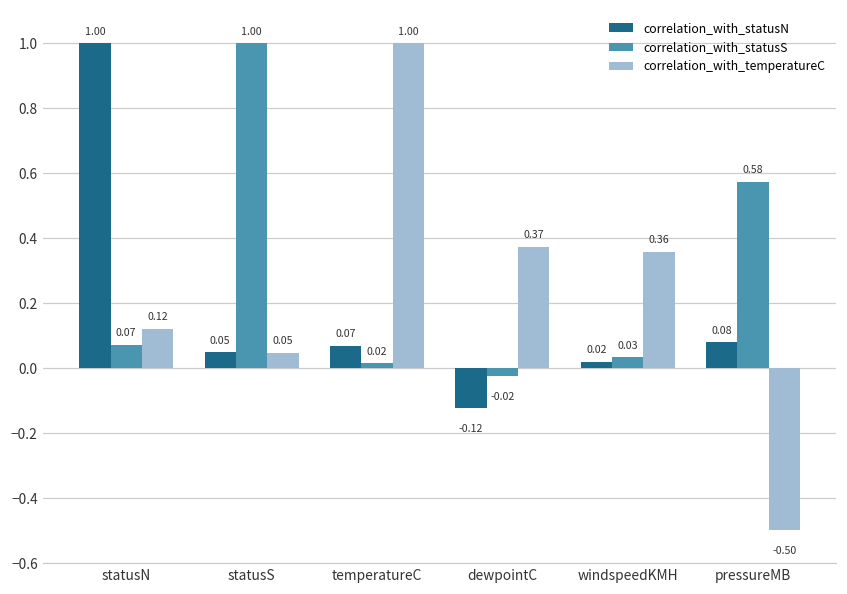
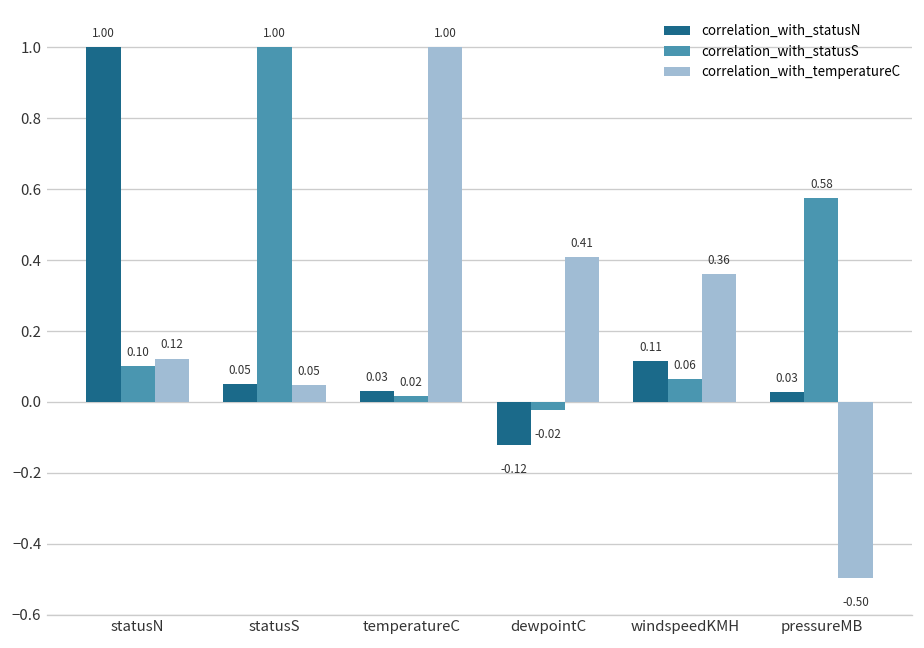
correlation_with_statusS, statusN: 0.07 -> 0.10
correlation_with_statusN, temperatureC: 0.07 -> 0.03
correlation_with_temperatureC, dewpointC: 0.37 -> 0.41
correlation_with_statusN, windspeedKMH: 0.02 -> 0.11
correlation_with_statusS, windspeedKMH: 0.03 -> 0.06
correlation_with_statusN, pressureMB: 0.08 -> 0.03
